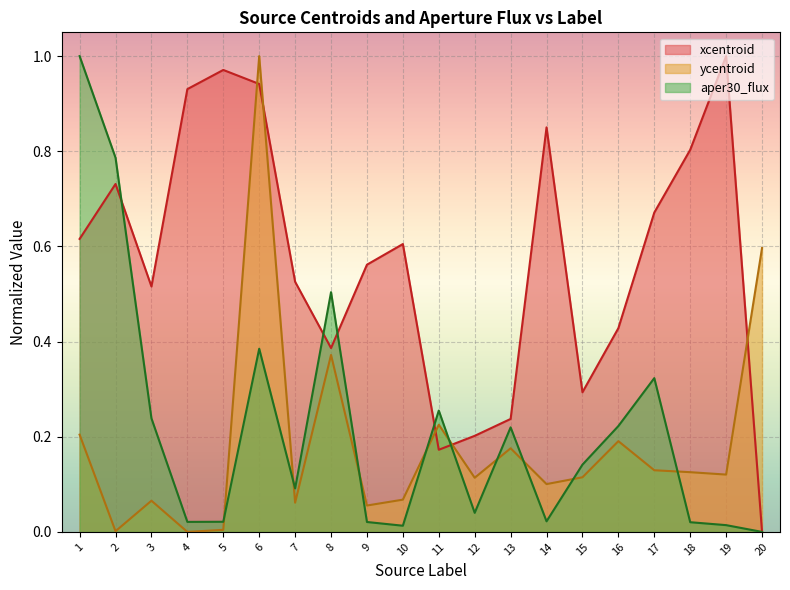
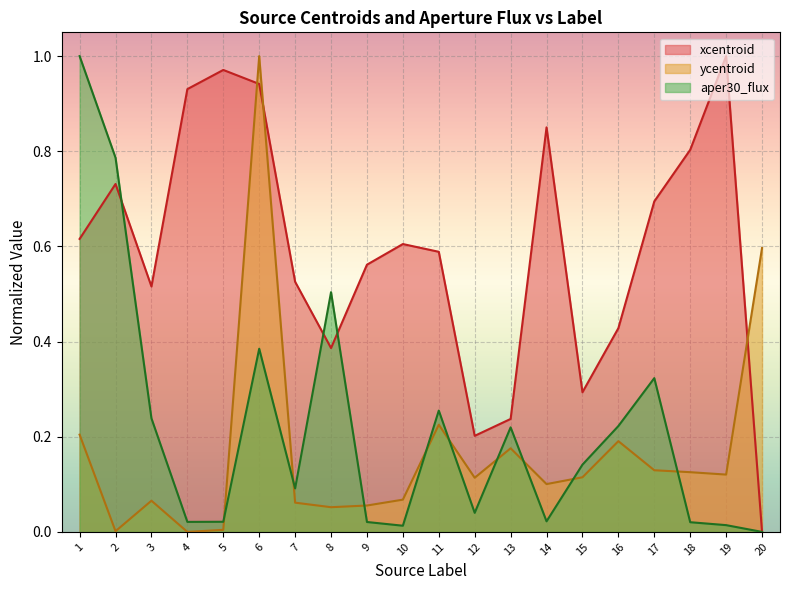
ycentroid, 8: 0.37 -> 0.05
xcentroid, 11: 0.17 -> 0.59
xcentroid, 17: 0.67 -> 0.69
